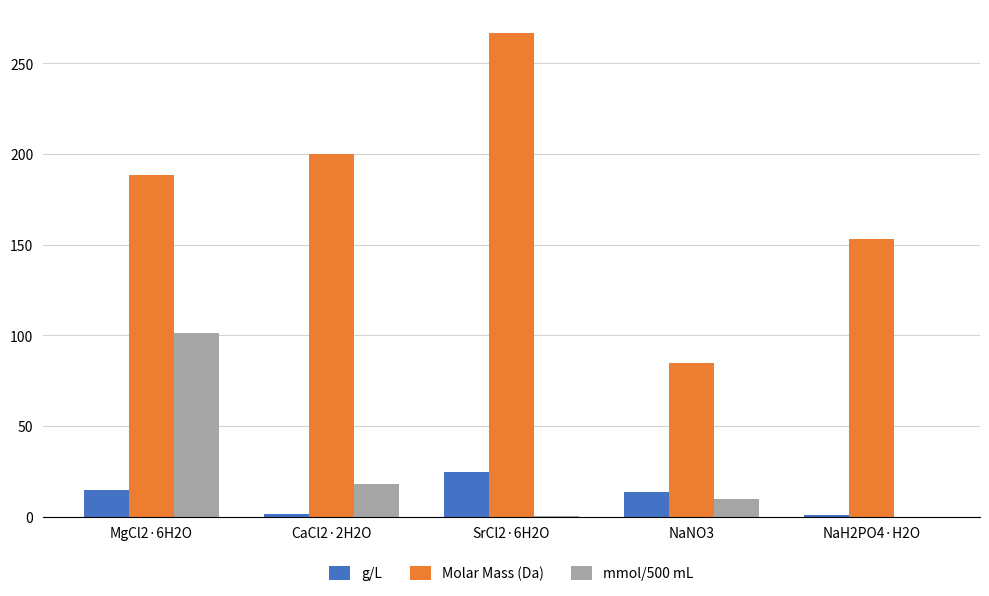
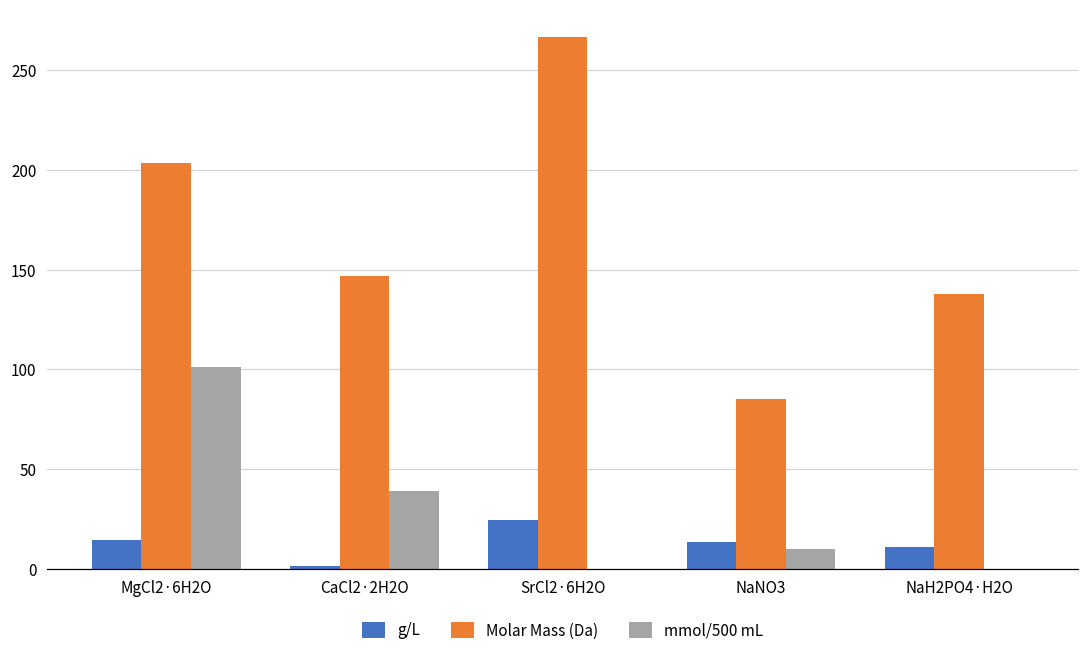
Molar Mass (Da), MgCl2·6H2O: 188 -> 203
Molar Mass (Da), CaCl2·2H2O: 200 -> 147
mmol/500 mL, CaCl2·2H2O: 18 -> 39
g/L, NaH2PO4·H2O: 1 -> 11
Molar Mass (Da), NaH2PO4·H2O: 153 -> 138
